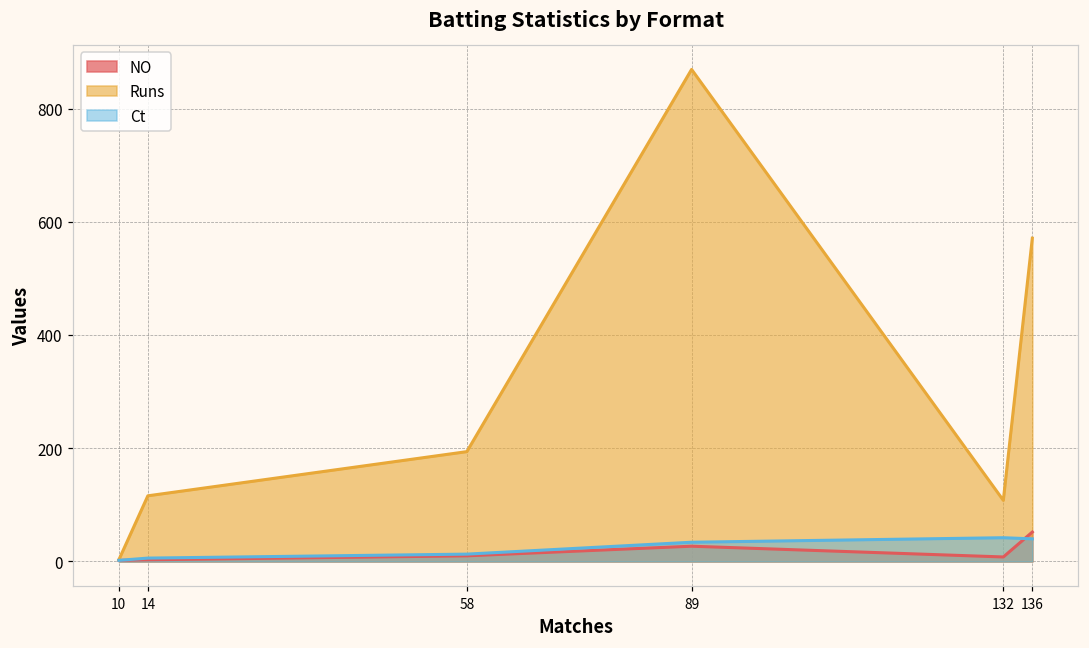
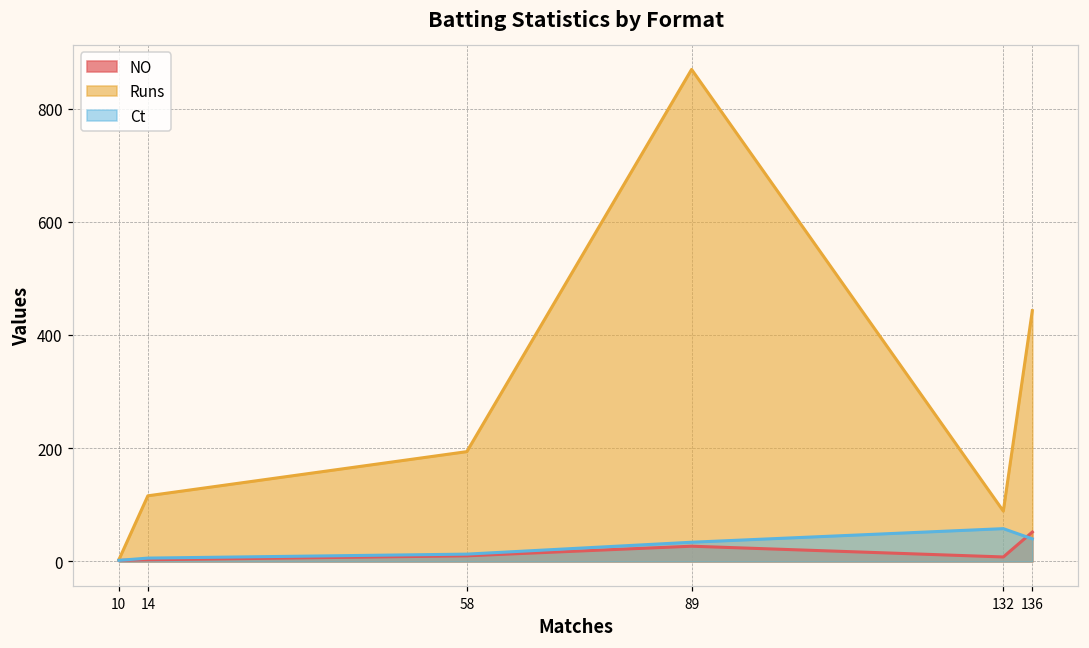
Runs, 132: 110 -> 90
Ct, 132: 40 -> 60
Runs, 136: 570 -> 440
